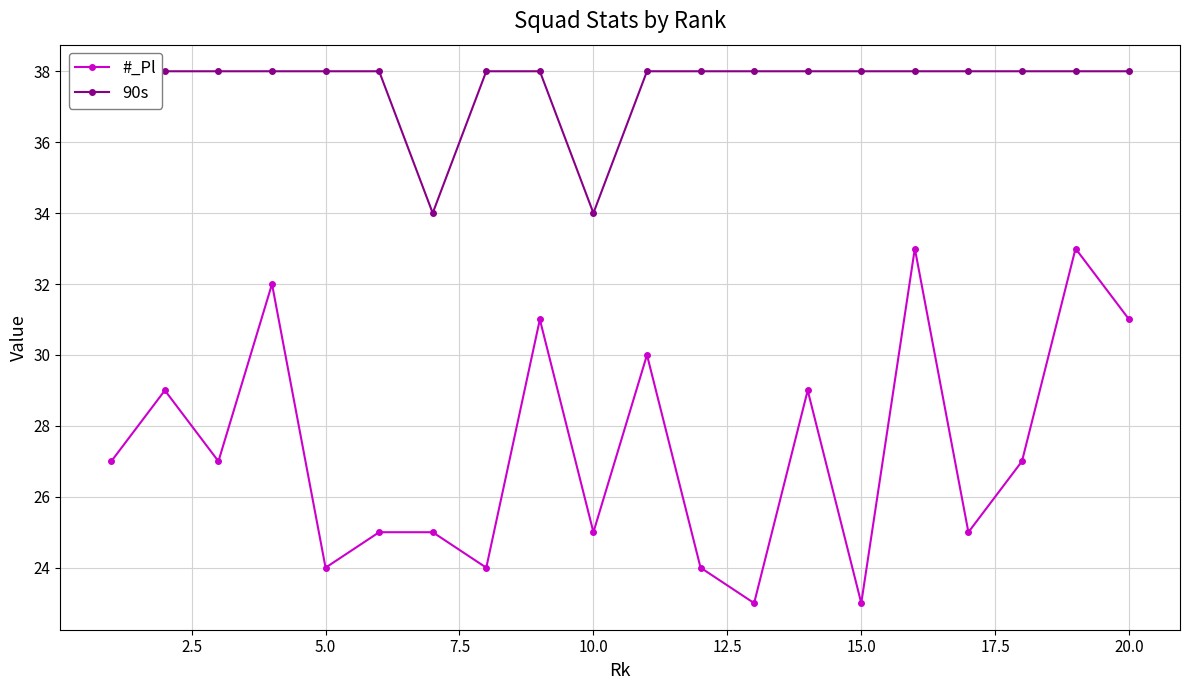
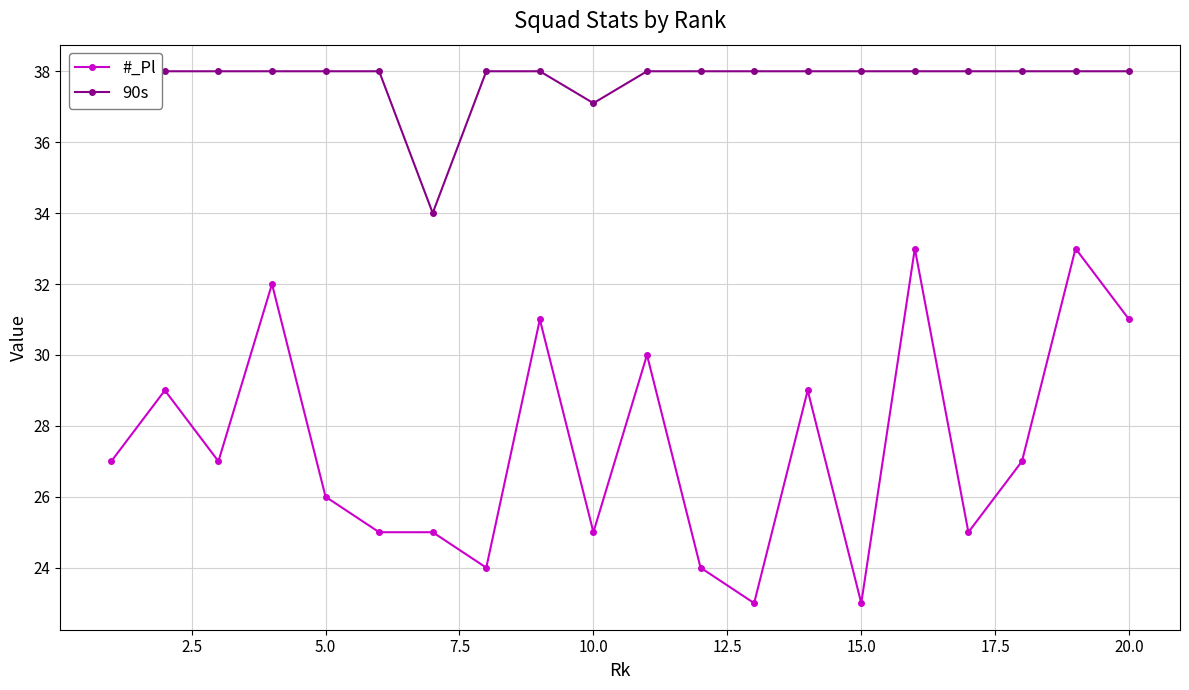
#_Pl, 5.0: 24 -> 26
90s, 10.0: 34.0 -> 37.1
